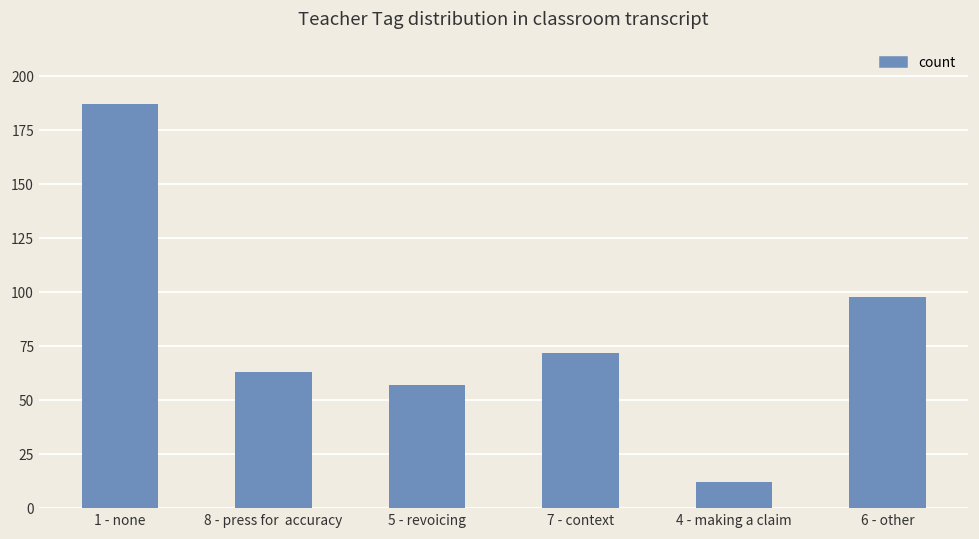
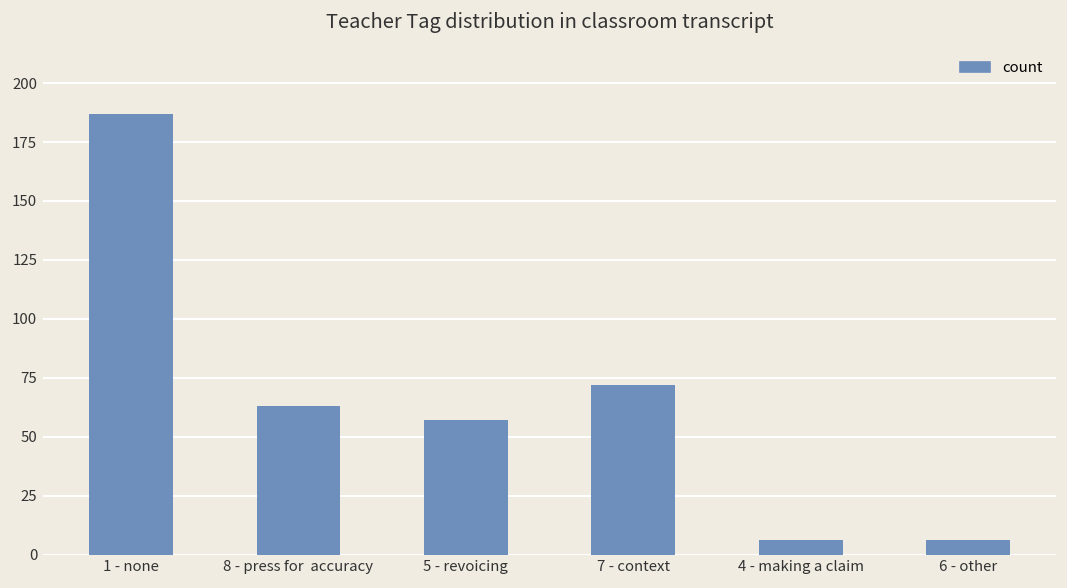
4 - making a claim: 12 -> 6
6 - other: 98 -> 6
